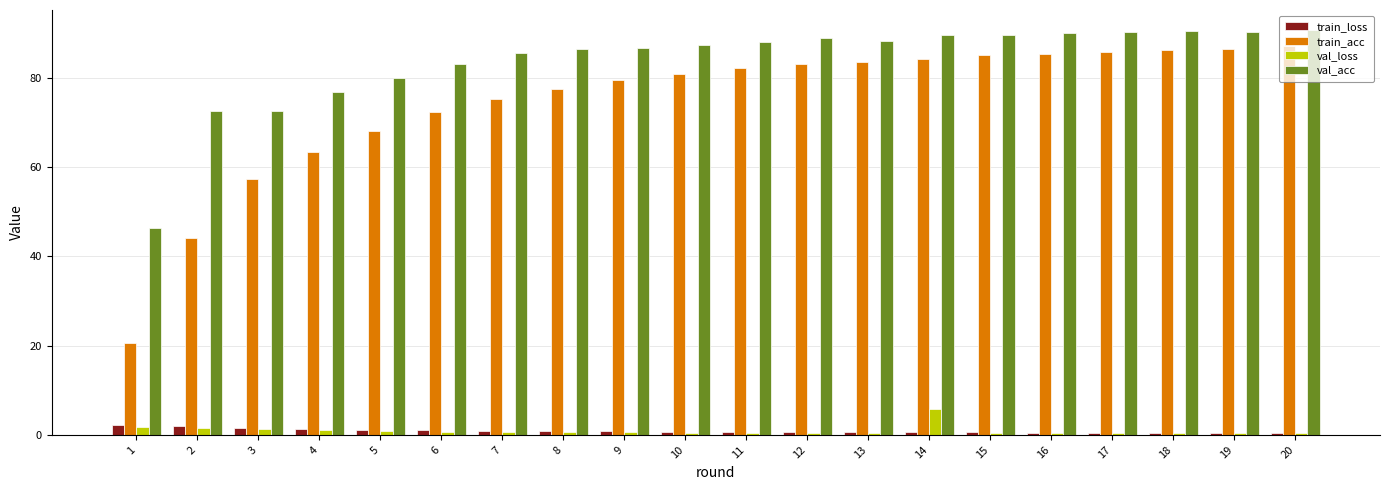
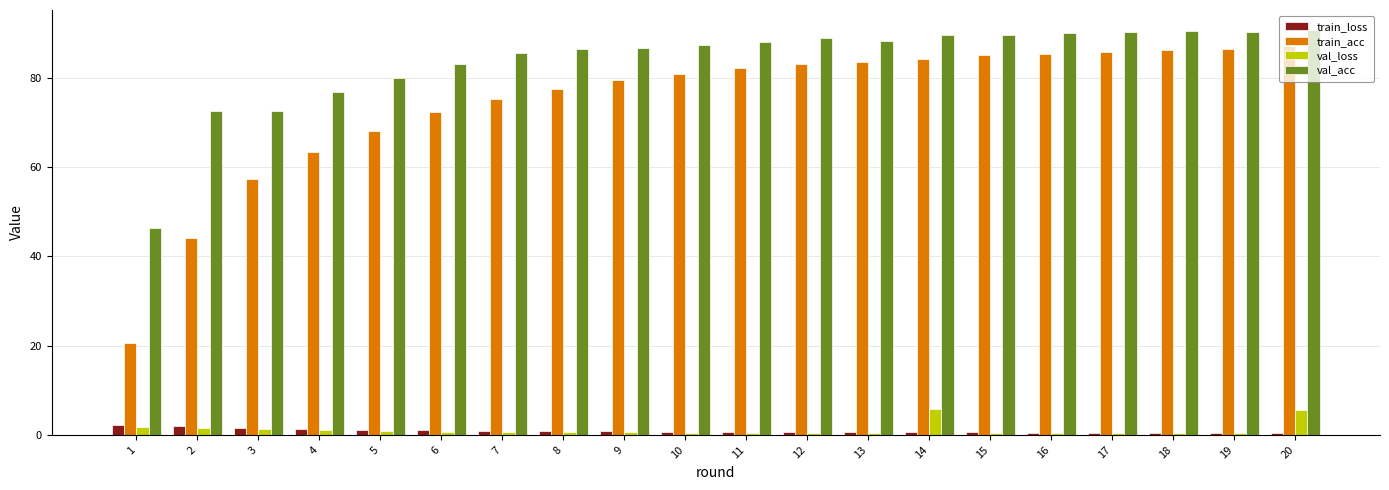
val_loss, 20: 0 -> 6
